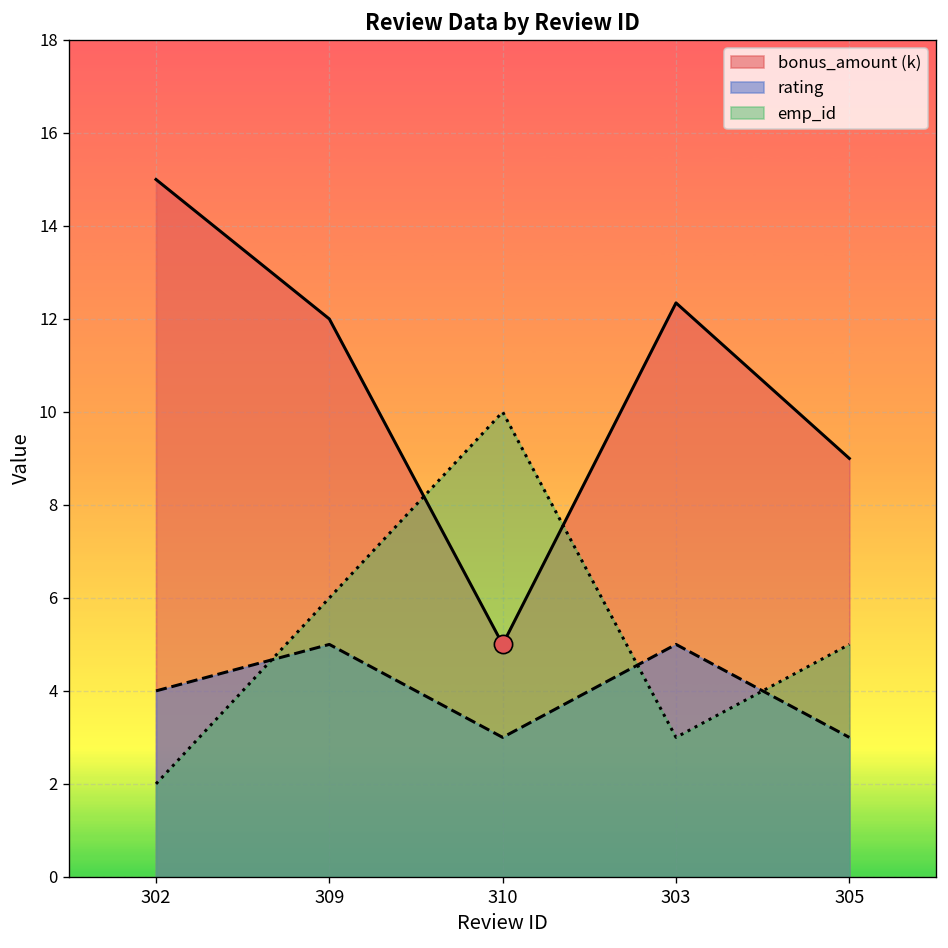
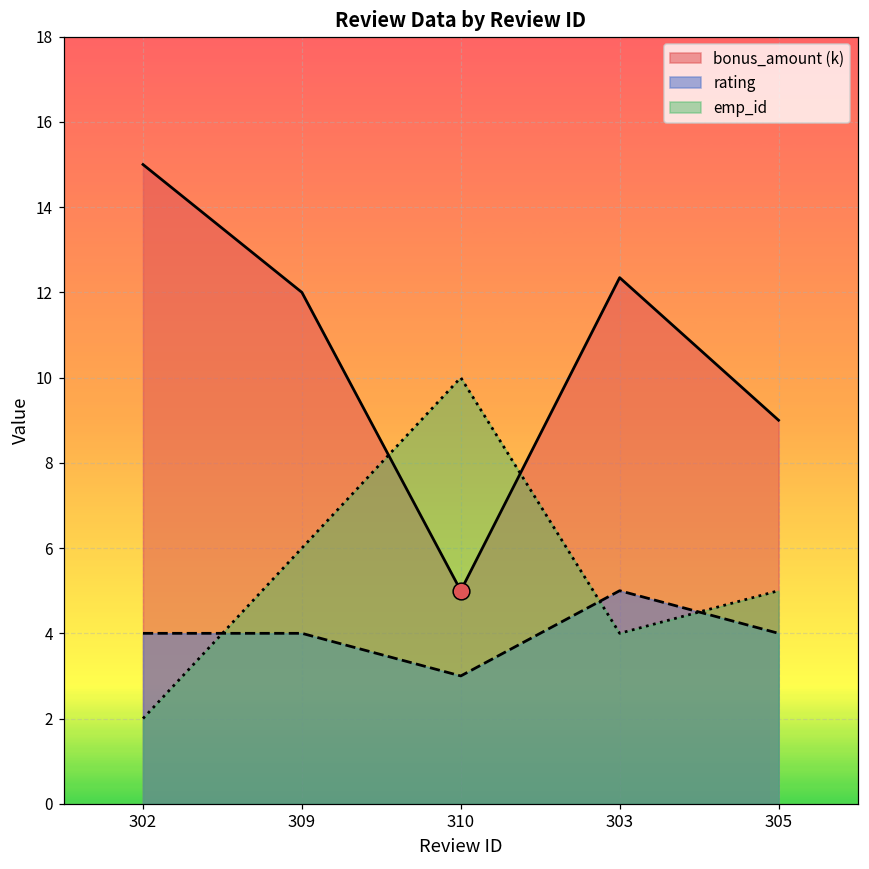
rating, 309: 5 -> 4
emp_id, 303: 3 -> 4
rating, 305: 3 -> 4
